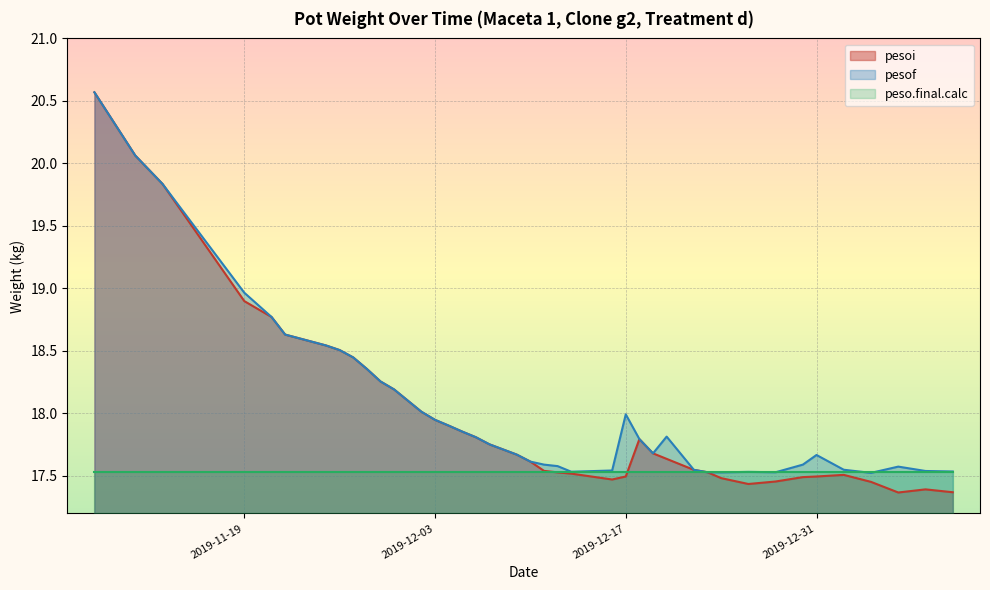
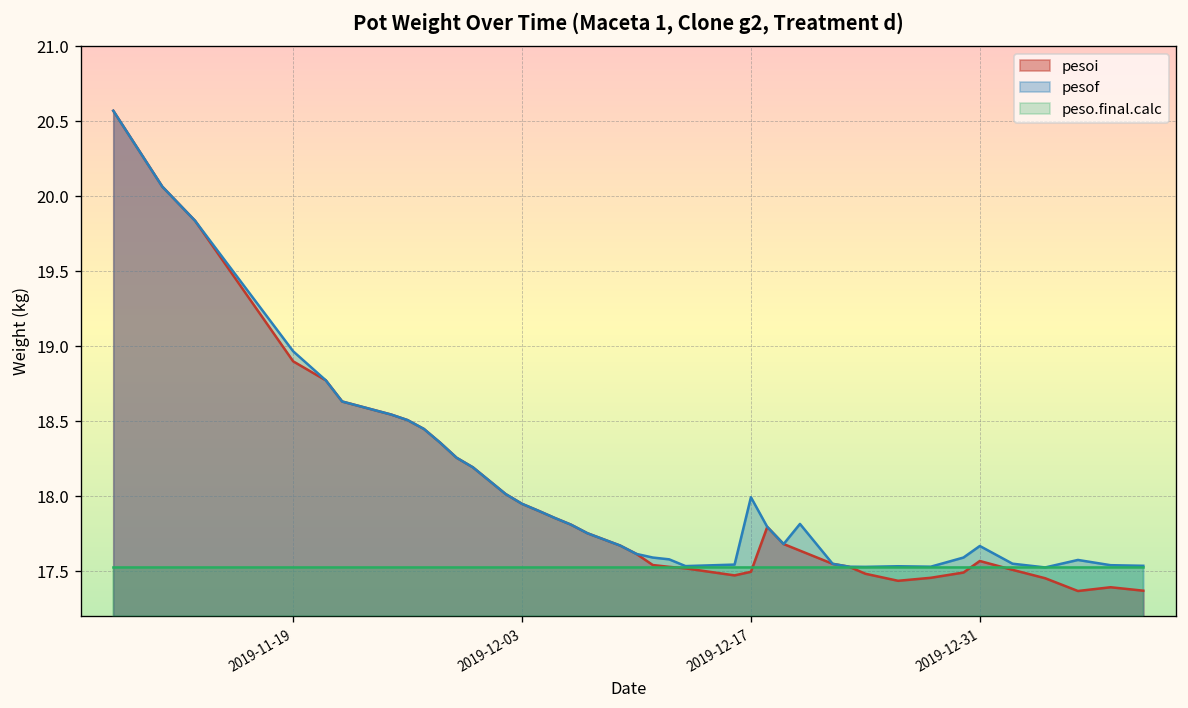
pesoi, 2019-12-31: 17.50 -> 17.57
